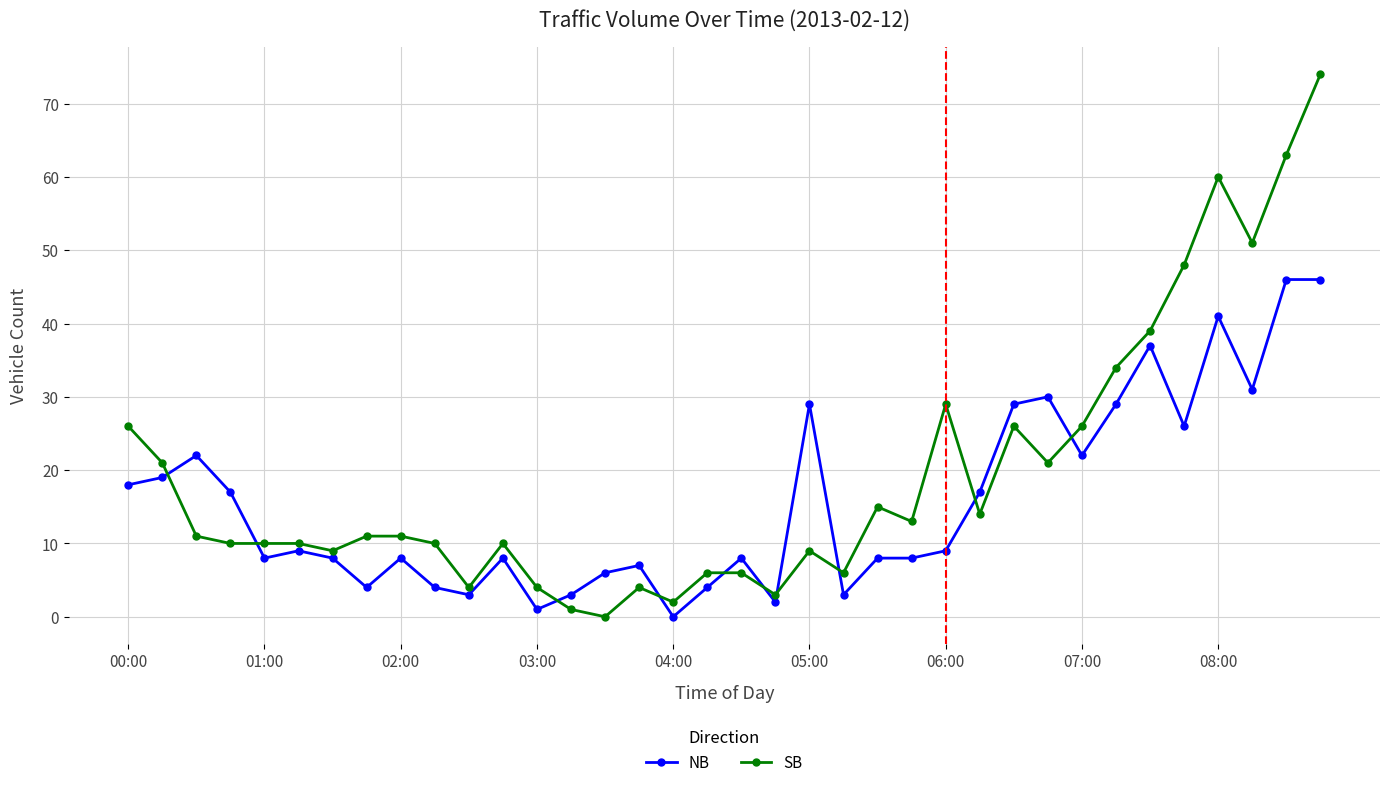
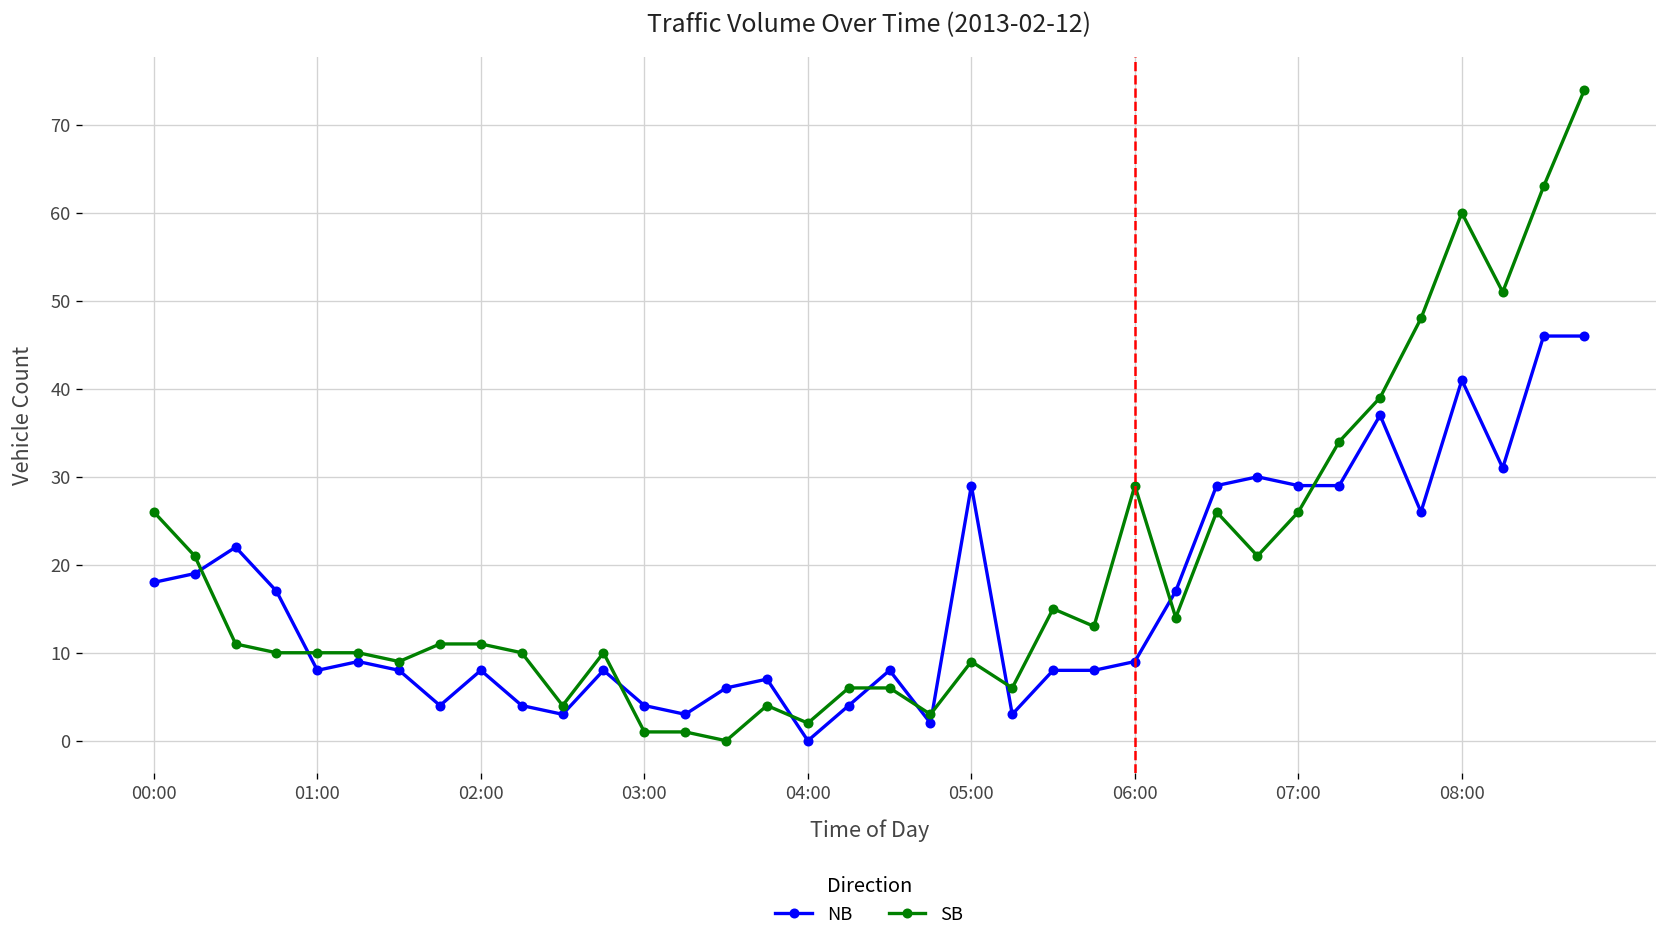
NB, 03:00: 1 -> 4
SB, 03:00: 4 -> 1
NB, 07:00: 22 -> 29
